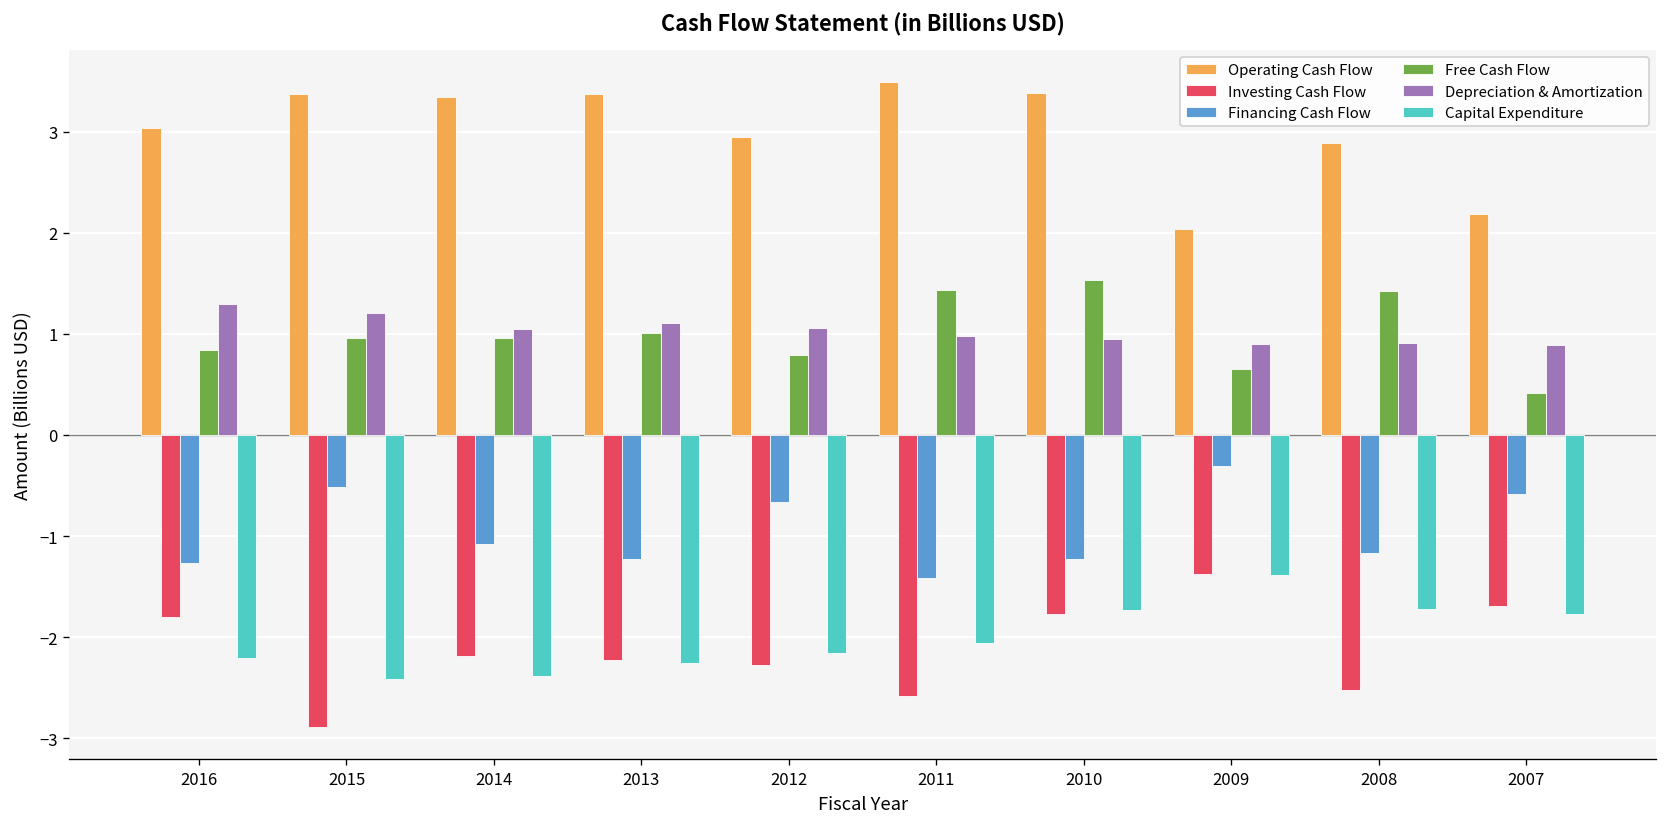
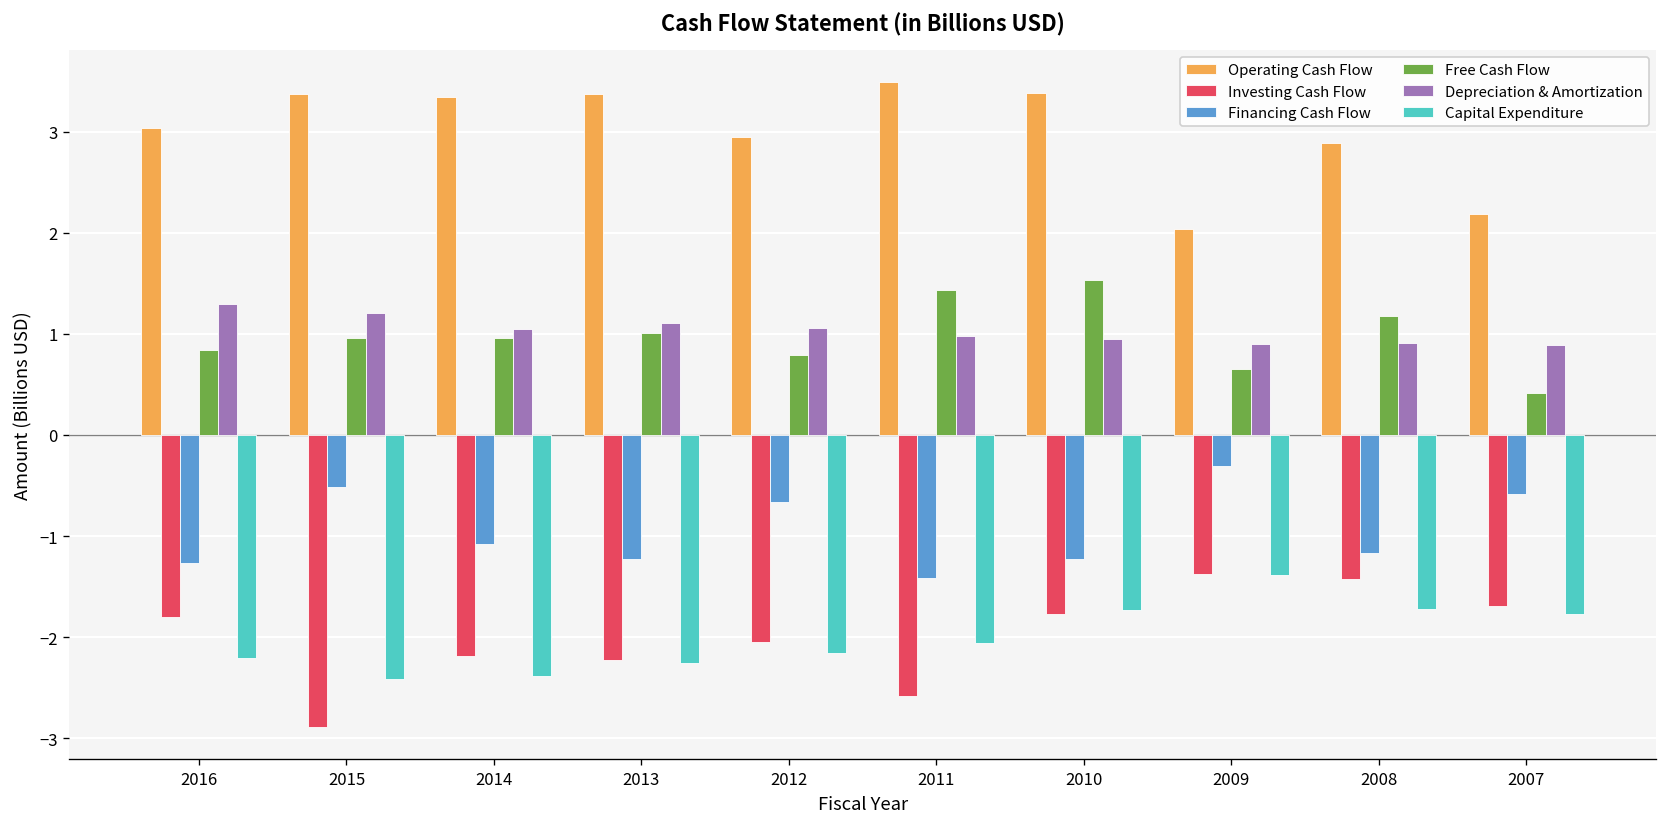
Investing Cash Flow, 2012: -2.3 -> -2.0
Investing Cash Flow, 2008: -2.5 -> -1.4
Free Cash Flow, 2008: 1.4 -> 1.2
